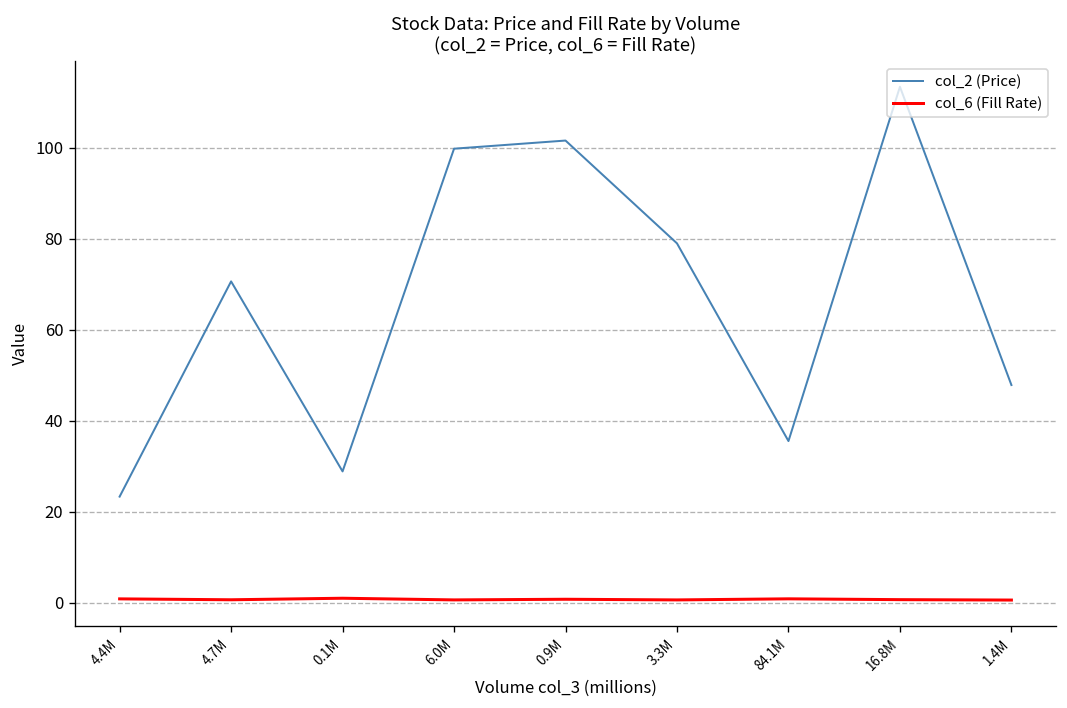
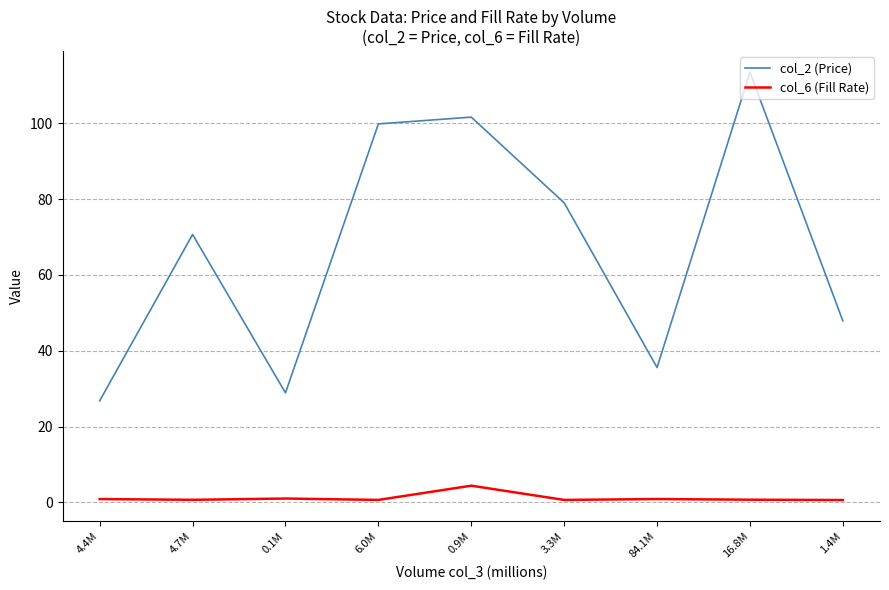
col_2 (Price), 4.4M: 23 -> 27
col_6 (Fill Rate), 0.9M: 1 -> 4
